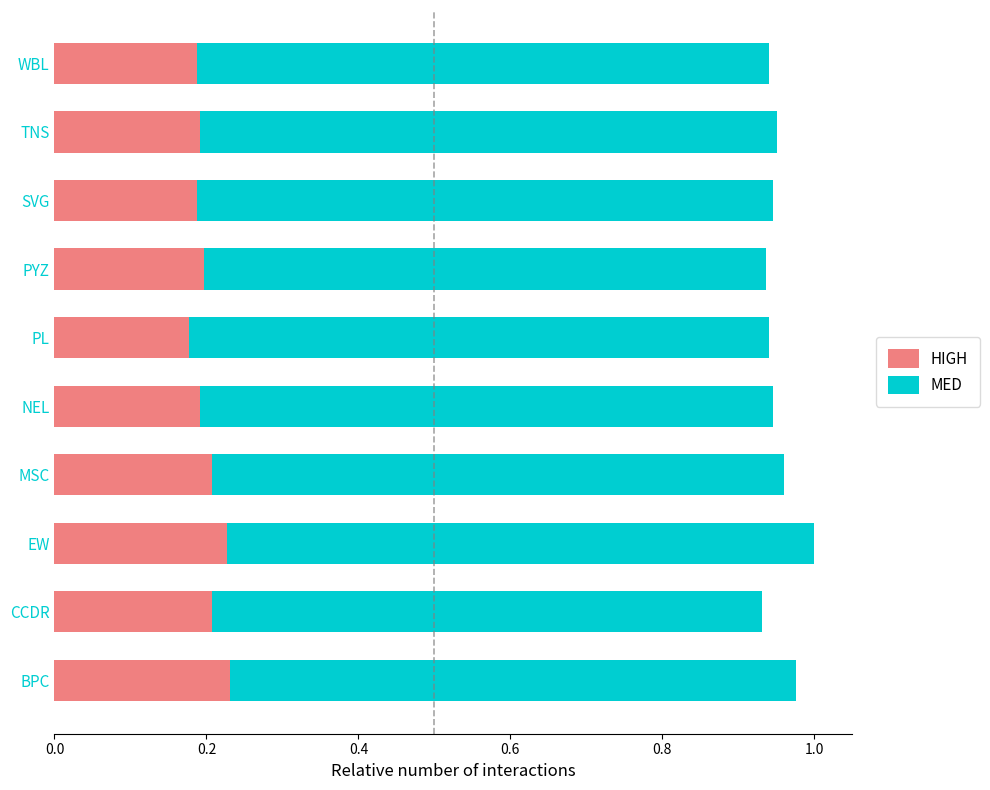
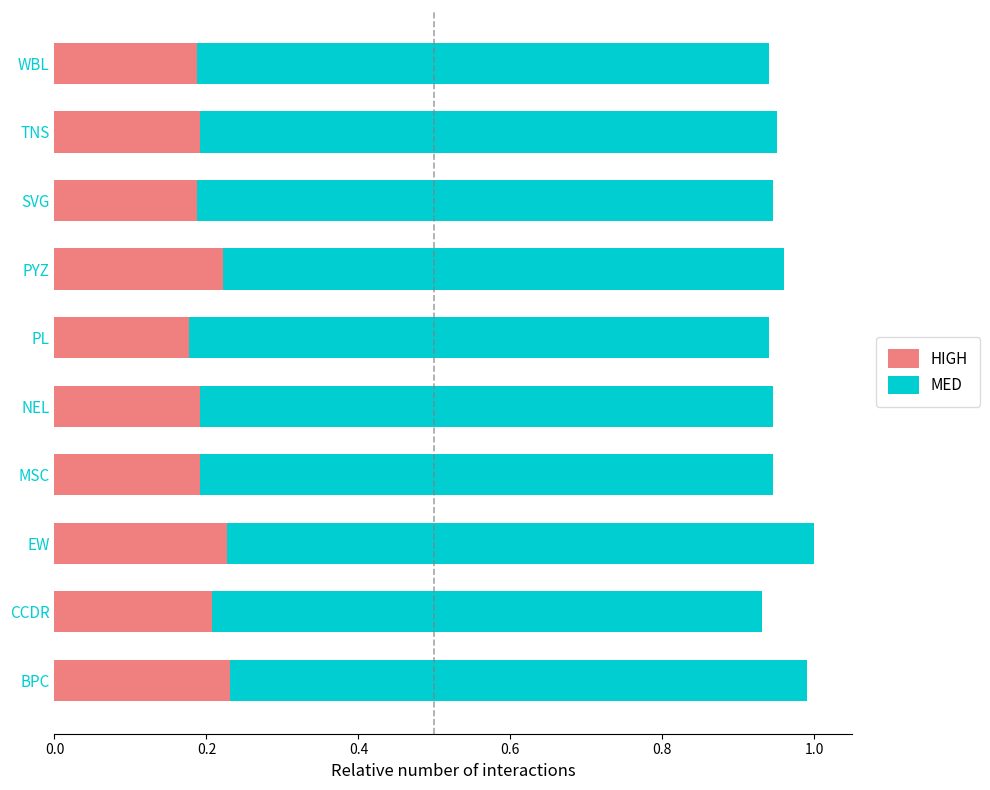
HIGH, PYZ: 0.20 -> 0.22
HIGH, MSC: 0.21 -> 0.19
MED, BPC: 0.74 -> 0.76
